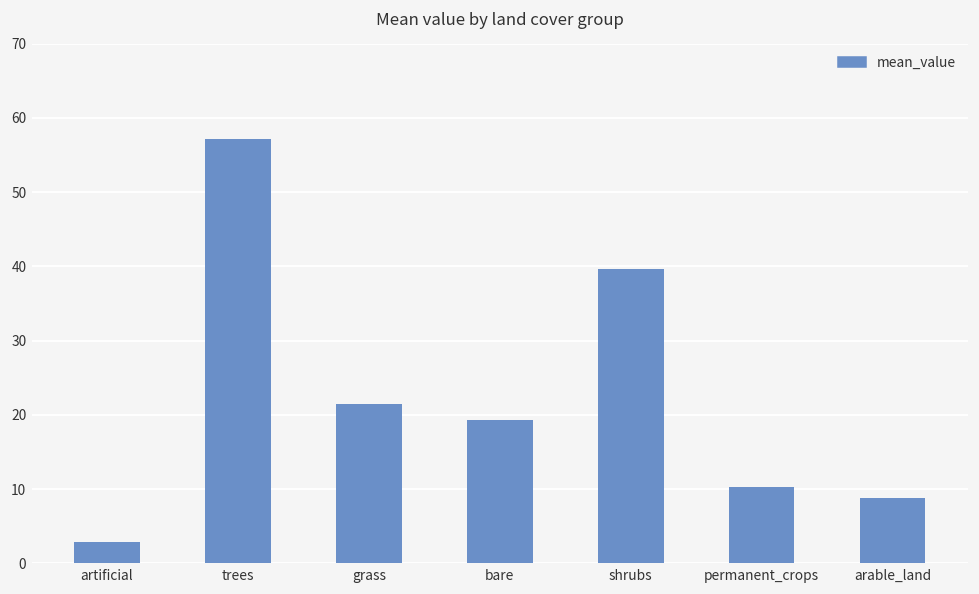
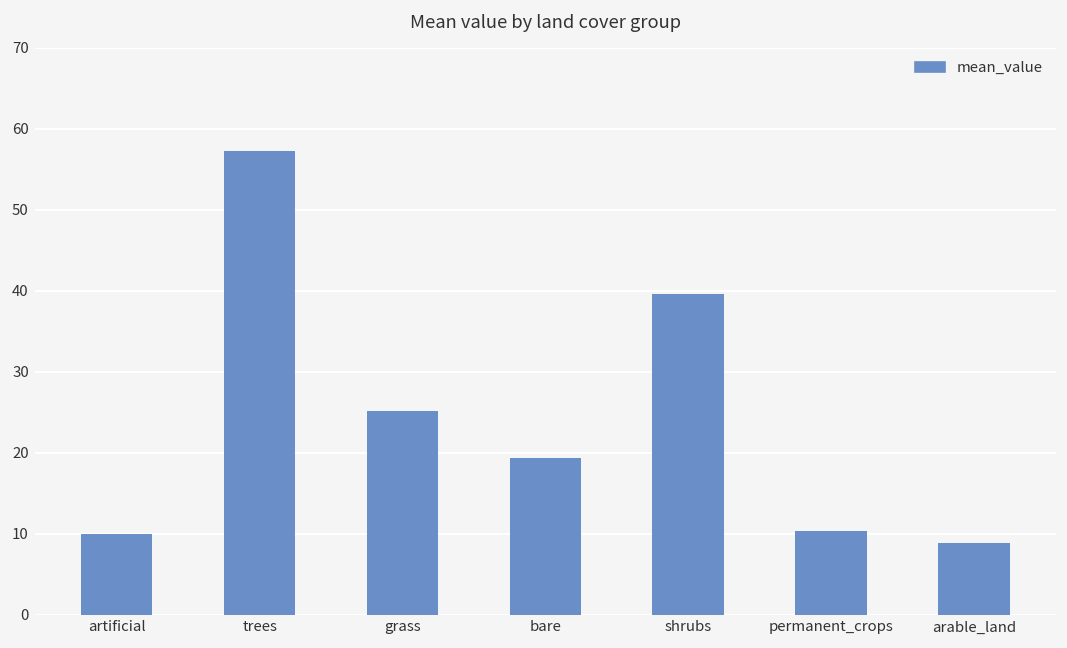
artificial: 3 -> 10
grass: 21 -> 25
